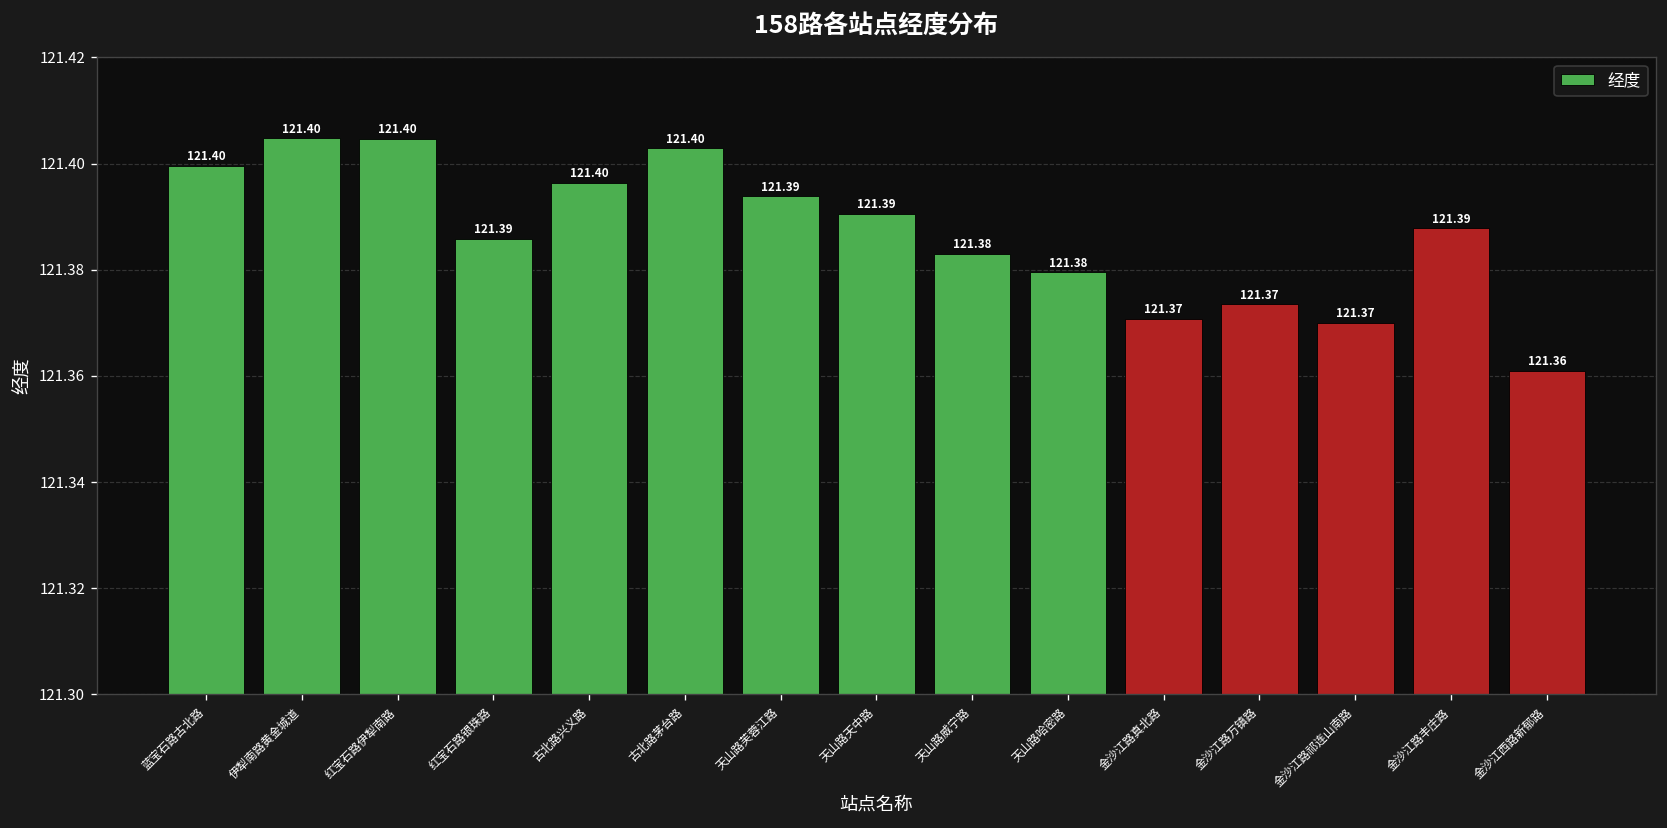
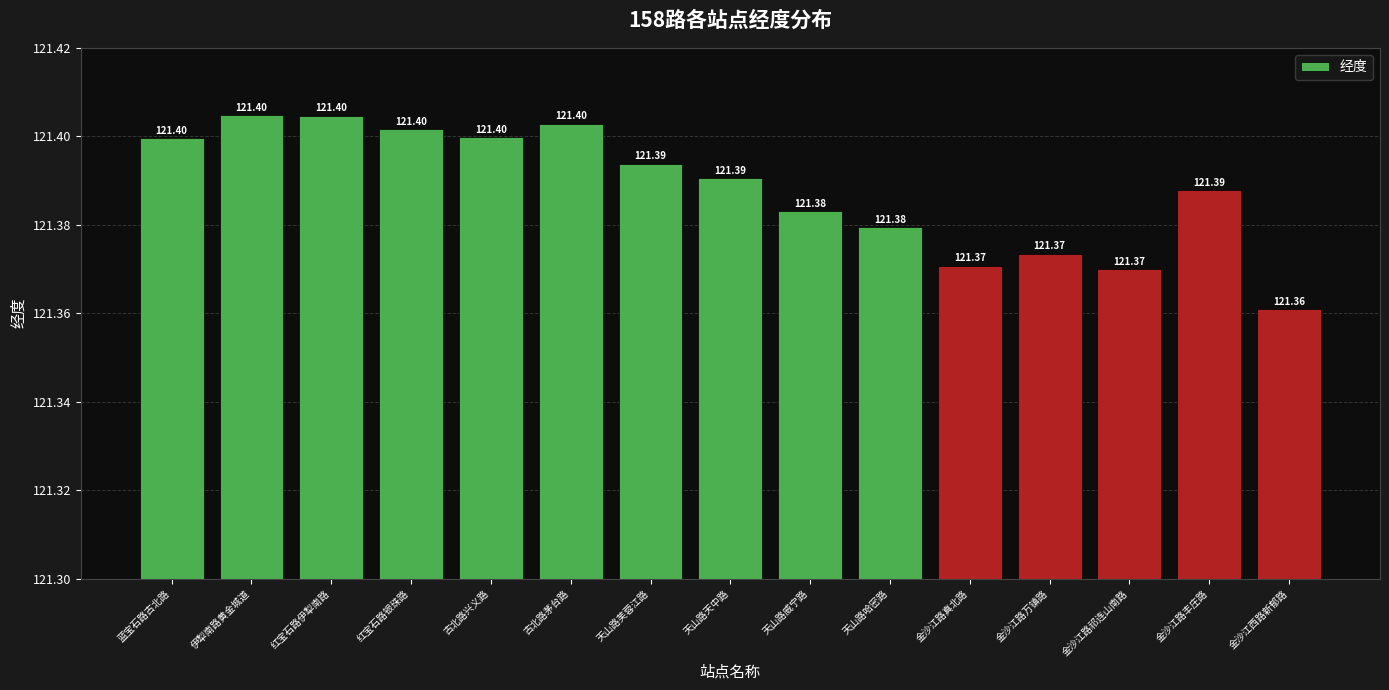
红宝石路银珠路: 121.39 -> 121.40
古北路兴义路: 121.396 -> 121.400
